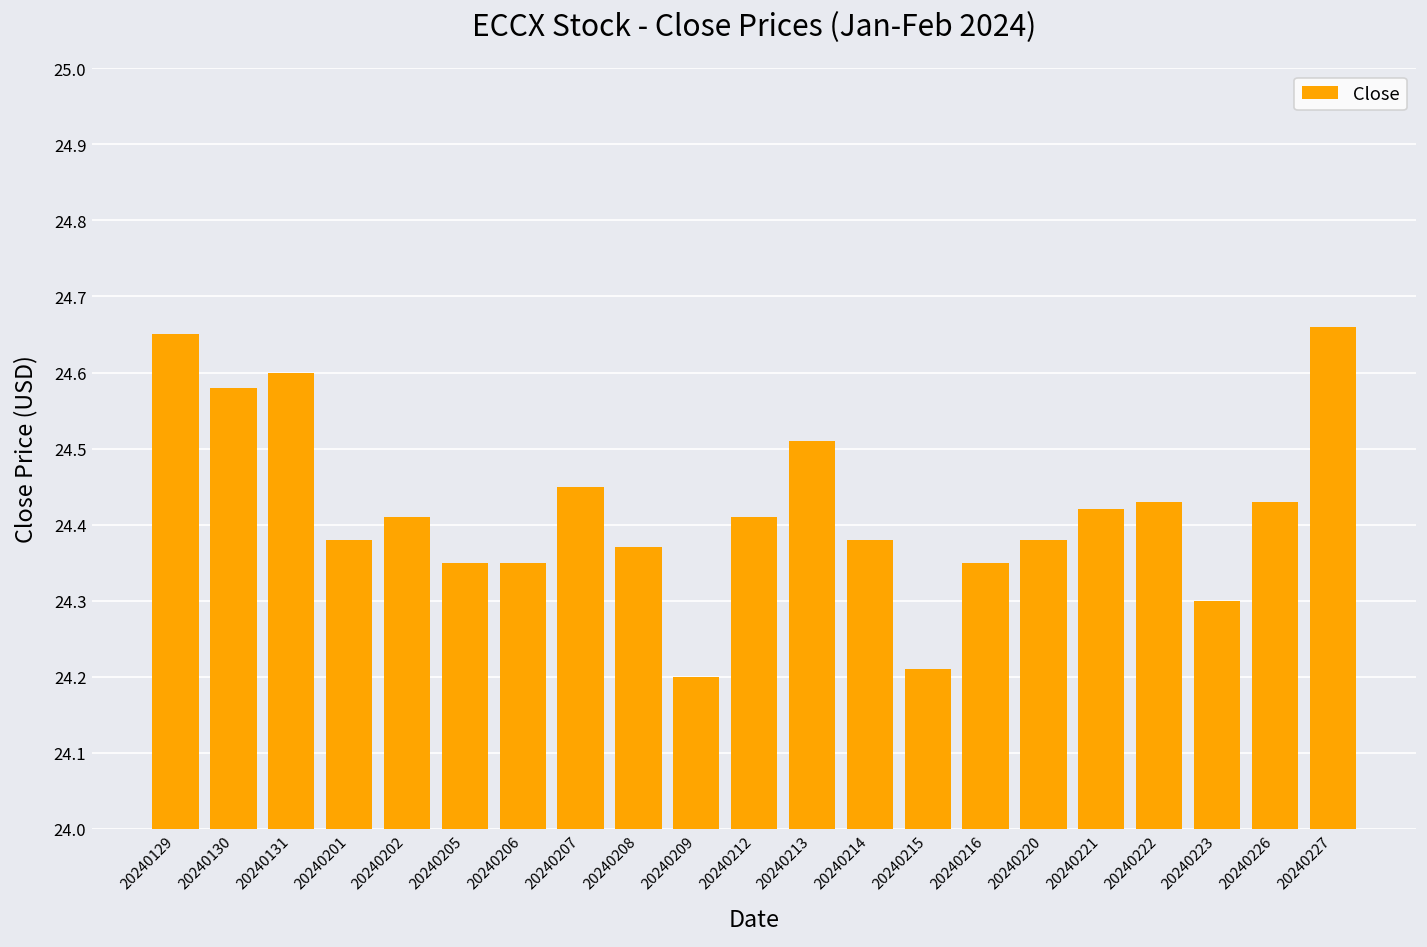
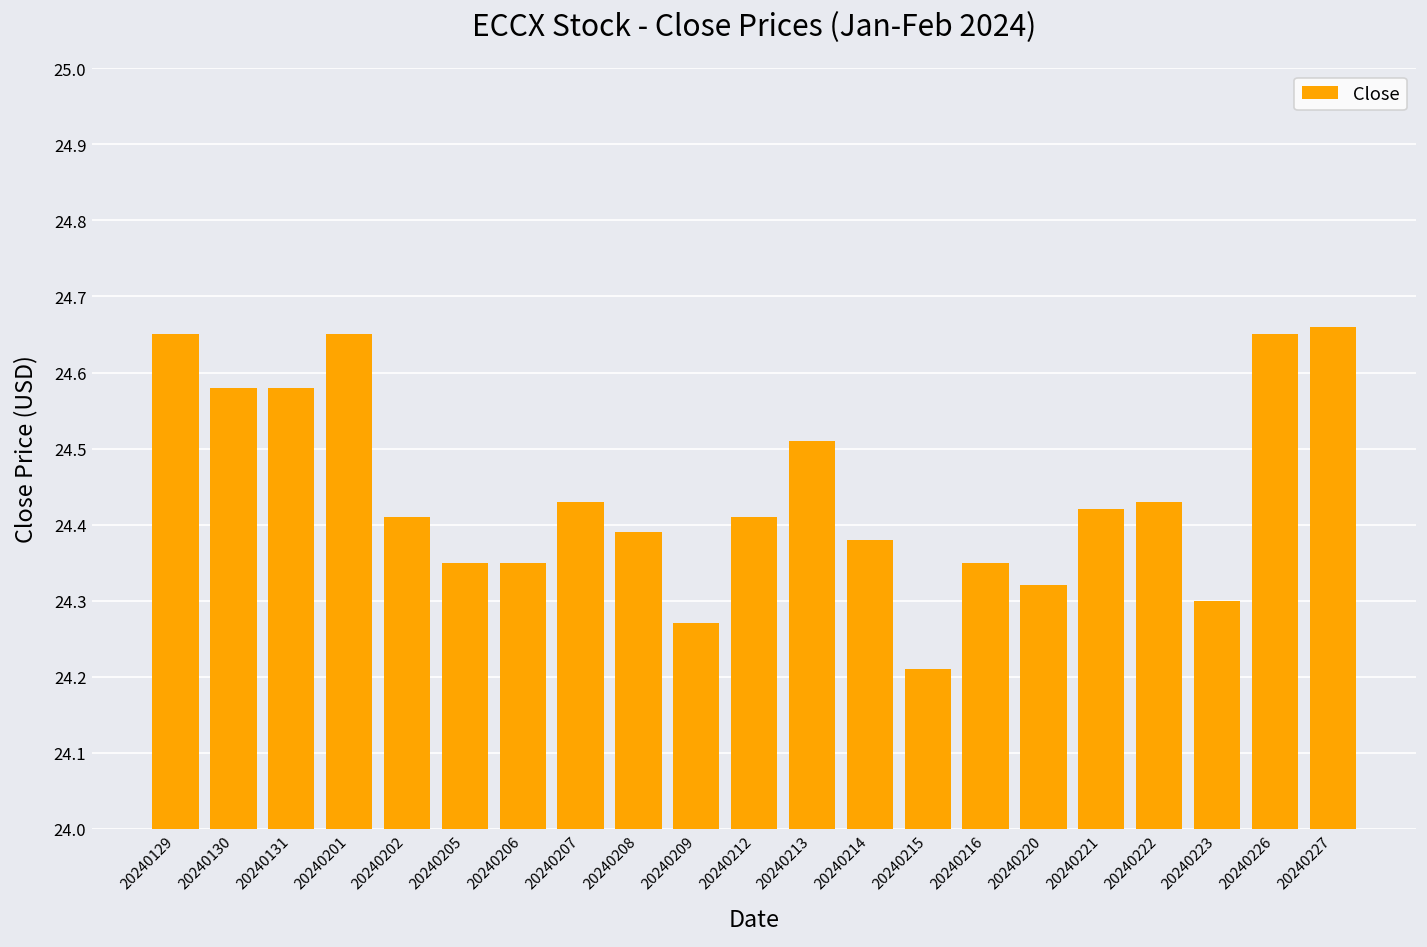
20240131: 24.60 -> 24.58
20240201: 24.38 -> 24.65
20240207: 24.45 -> 24.43
20240208: 24.37 -> 24.39
20240209: 24.20 -> 24.27
20240220: 24.38 -> 24.32
20240226: 24.43 -> 24.65
